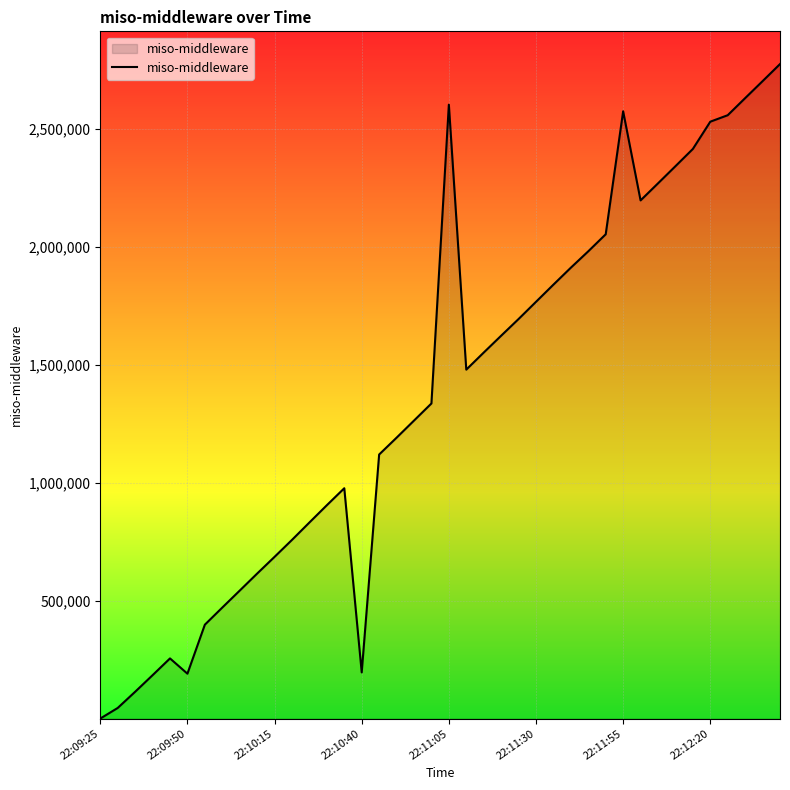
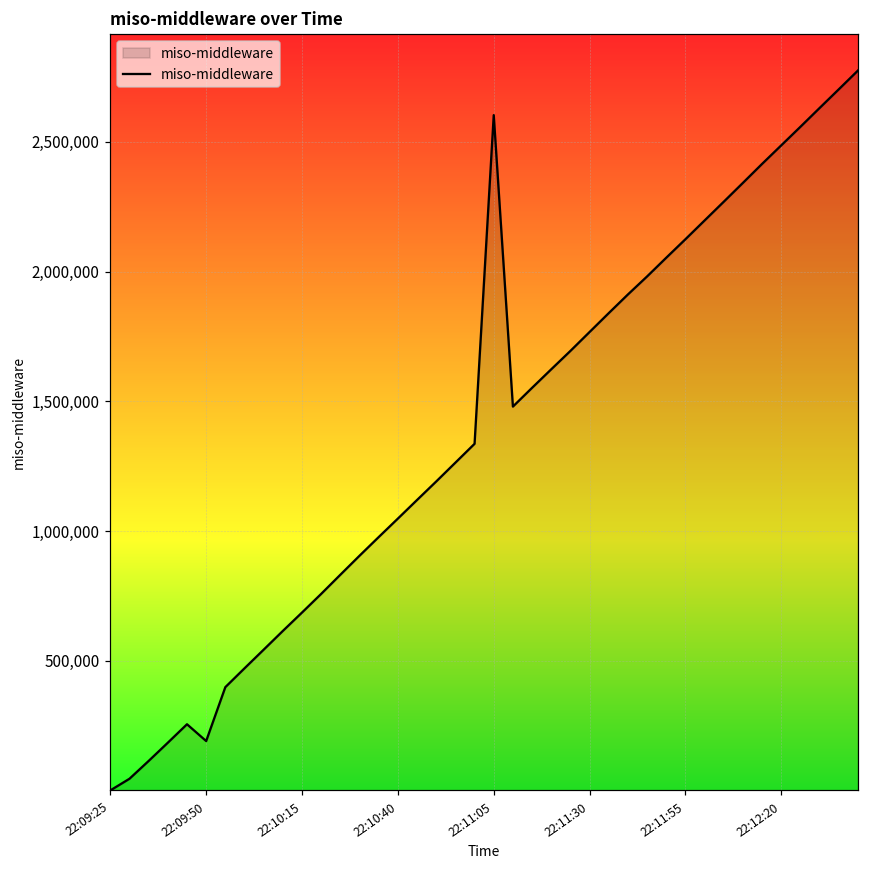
22:10:40: 200,000 -> 1,050,000
22:11:55: 2,570,000 -> 2,120,000
22:12:20: 2,530,000 -> 2,490,000
